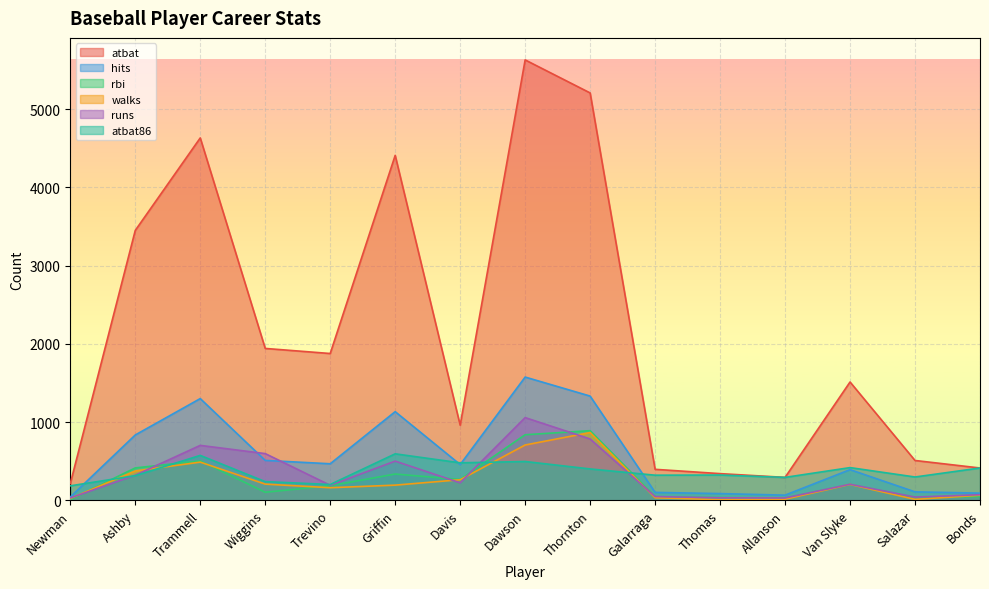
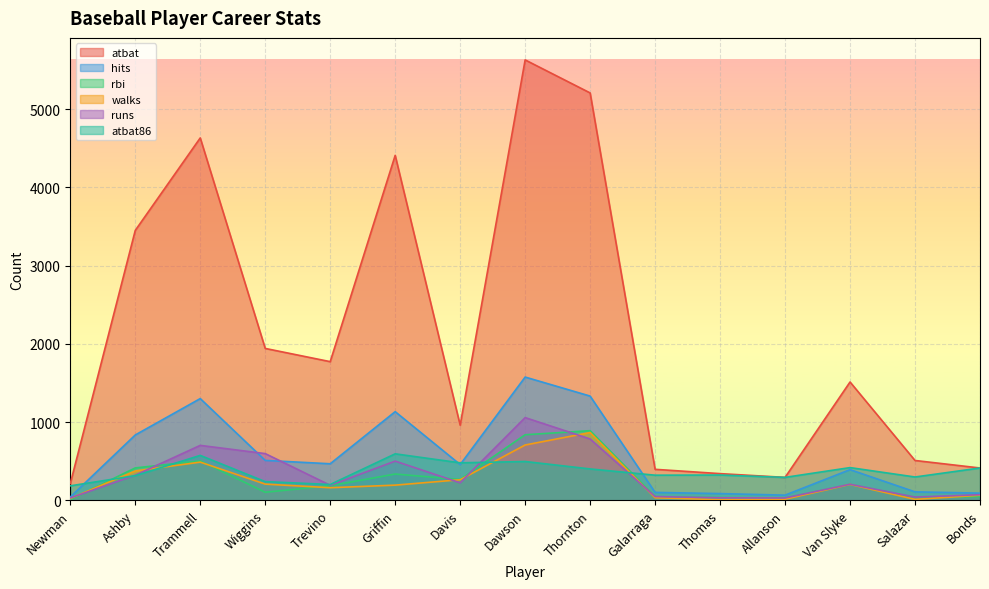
atbat, Trevino: 1900 -> 1800
